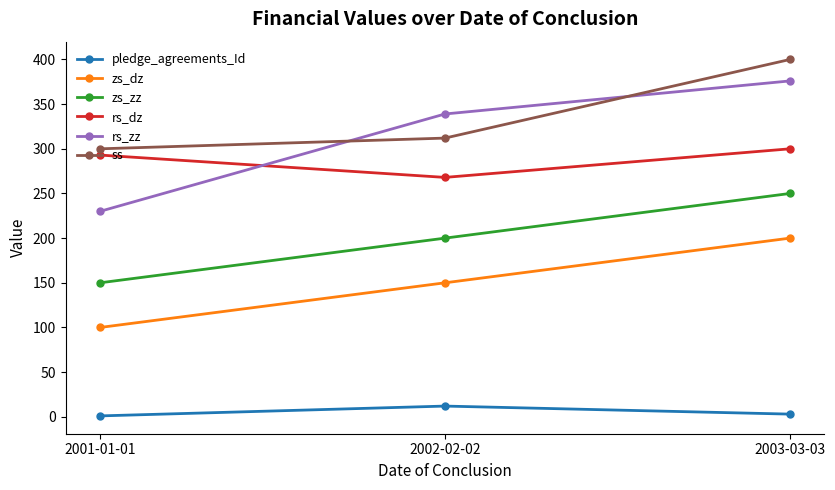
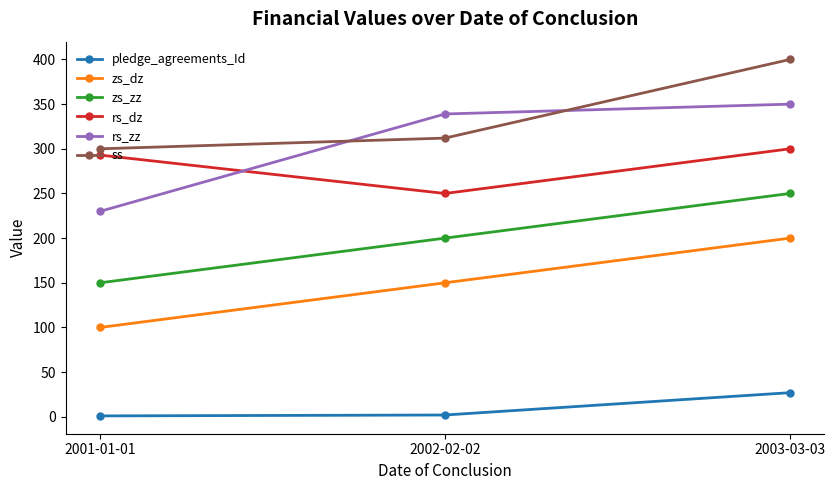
pledge_agreements_Id, 2002-02-02: 10 -> 0
rs_dz, 2002-02-02: 270 -> 250
pledge_agreements_Id, 2003-03-03: 0 -> 30
rs_zz, 2003-03-03: 380 -> 350
